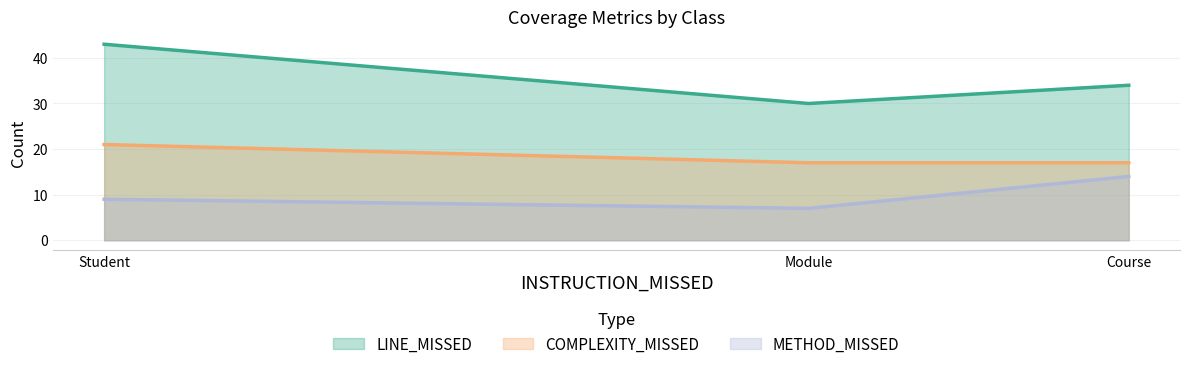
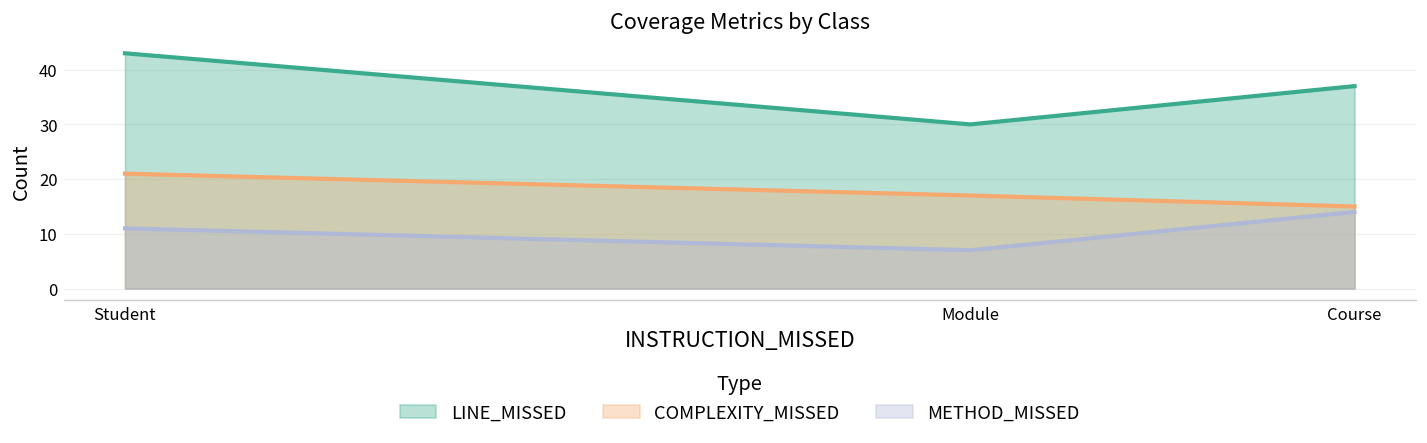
METHOD_MISSED, Student: 9 -> 11
LINE_MISSED, Course: 34 -> 37
COMPLEXITY_MISSED, Course: 17 -> 15
